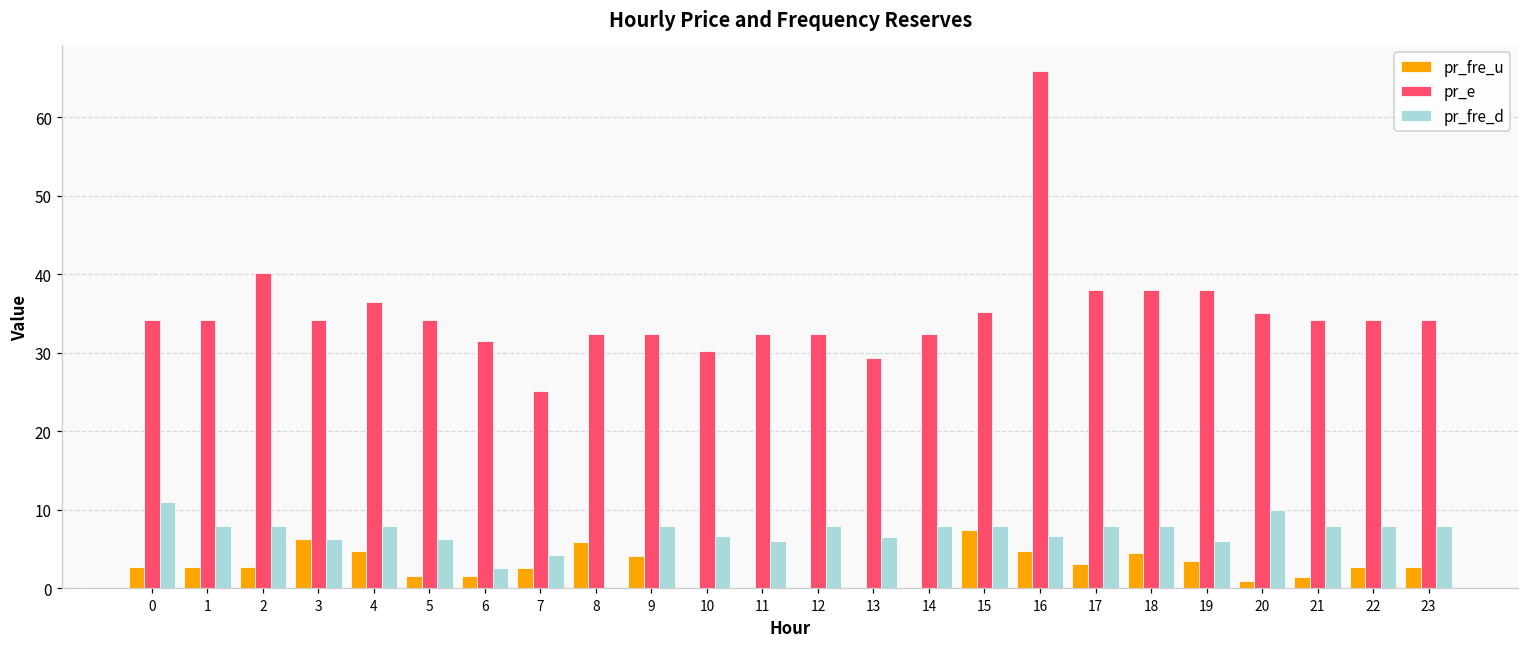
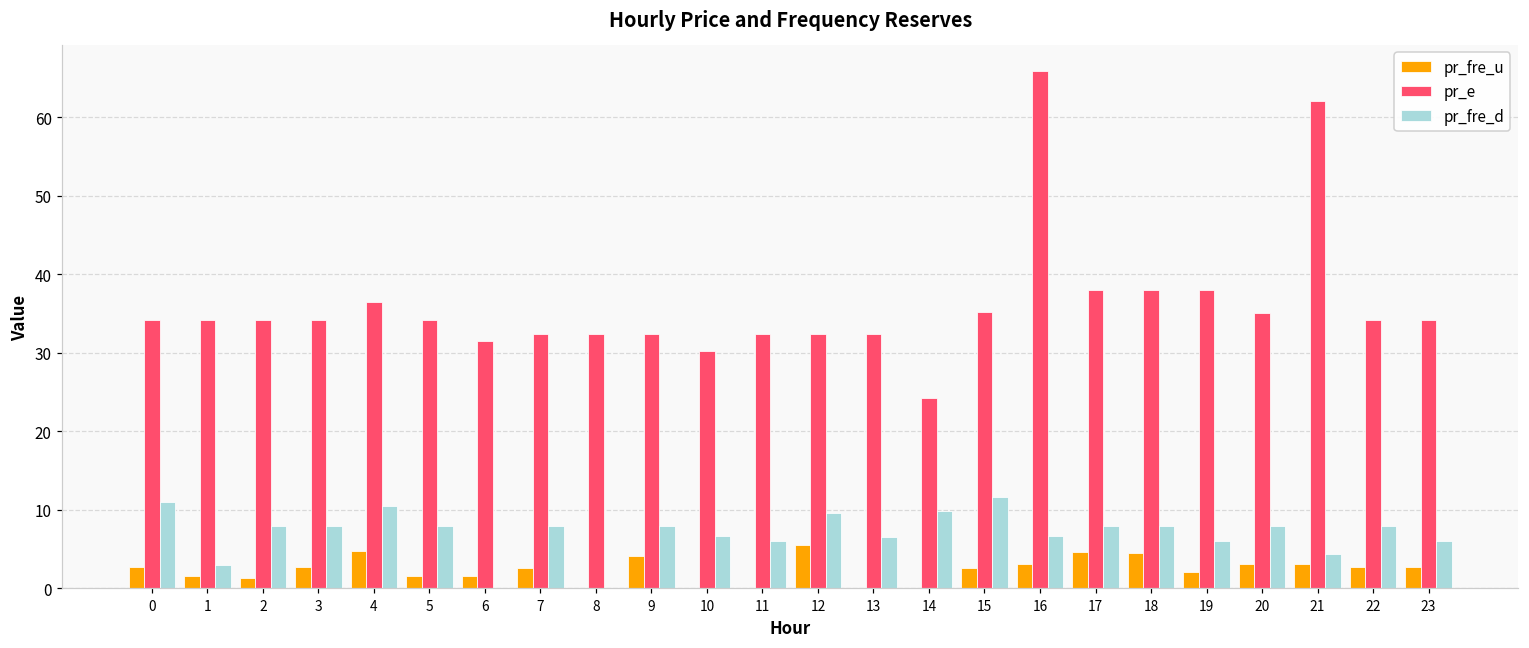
pr_fre_u, 1: 3 -> 2
pr_fre_d, 1: 8 -> 3
pr_fre_u, 2: 3 -> 1
pr_e, 2: 40 -> 34
pr_fre_u, 3: 6 -> 3
pr_fre_d, 3: 6 -> 8
pr_fre_d, 4: 8 -> 11
pr_fre_d, 5: 6 -> 8
pr_fre_d, 6: 3 -> 0
pr_e, 7: 25 -> 32
pr_fre_d, 7: 4 -> 8
pr_fre_u, 8: 6 -> 0
pr_fre_u, 12: 0 -> 5
pr_fre_d, 12: 8 -> 10
pr_e, 13: 29 -> 32
pr_e, 14: 32 -> 24
pr_fre_d, 14: 8 -> 10
pr_fre_u, 15: 7 -> 3
pr_fre_d, 15: 8 -> 12
pr_fre_u, 16: 5 -> 3
pr_fre_u, 17: 3 -> 5
pr_fre_u, 19: 3 -> 2
pr_fre_u, 20: 1 -> 3
pr_fre_d, 20: 10 -> 8
pr_fre_u, 21: 1 -> 3
pr_e, 21: 34 -> 62
pr_fre_d, 21: 8 -> 4
pr_fre_d, 23: 8 -> 6
